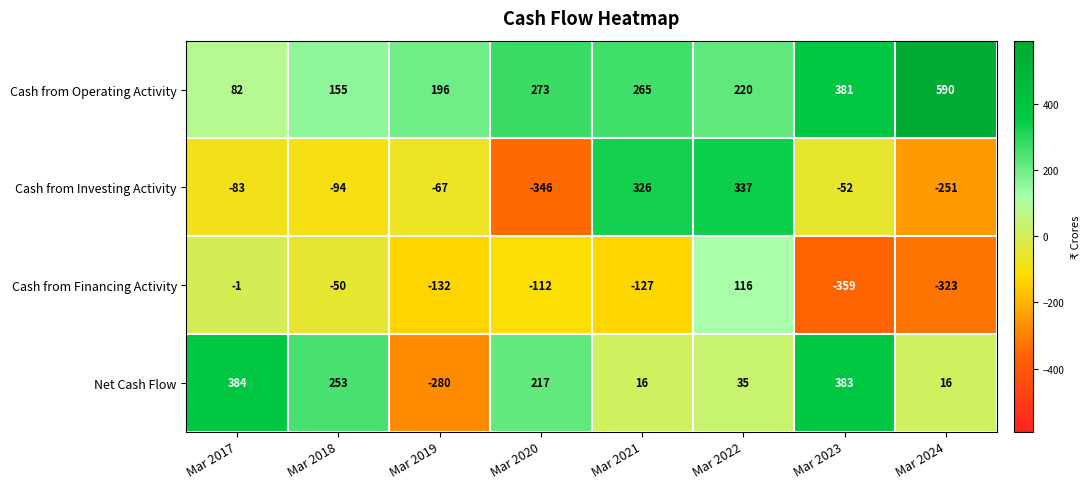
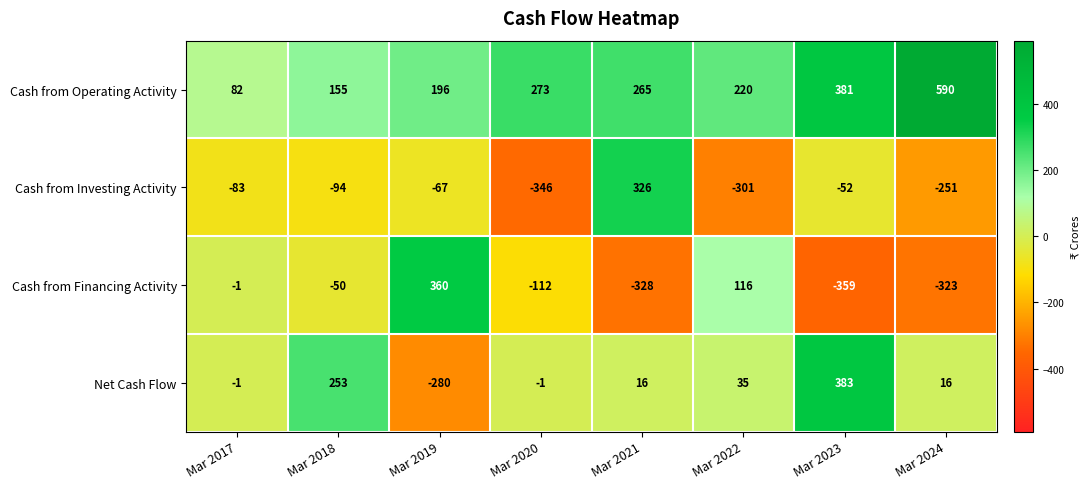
Cash from Investing Activity, Mar 2022: 337 -> -301
Cash from Financing Activity, Mar 2019: -132 -> 360
Cash from Financing Activity, Mar 2021: -127 -> -328
Net Cash Flow, Mar 2017: 384 -> -1
Net Cash Flow, Mar 2020: 217 -> -1
